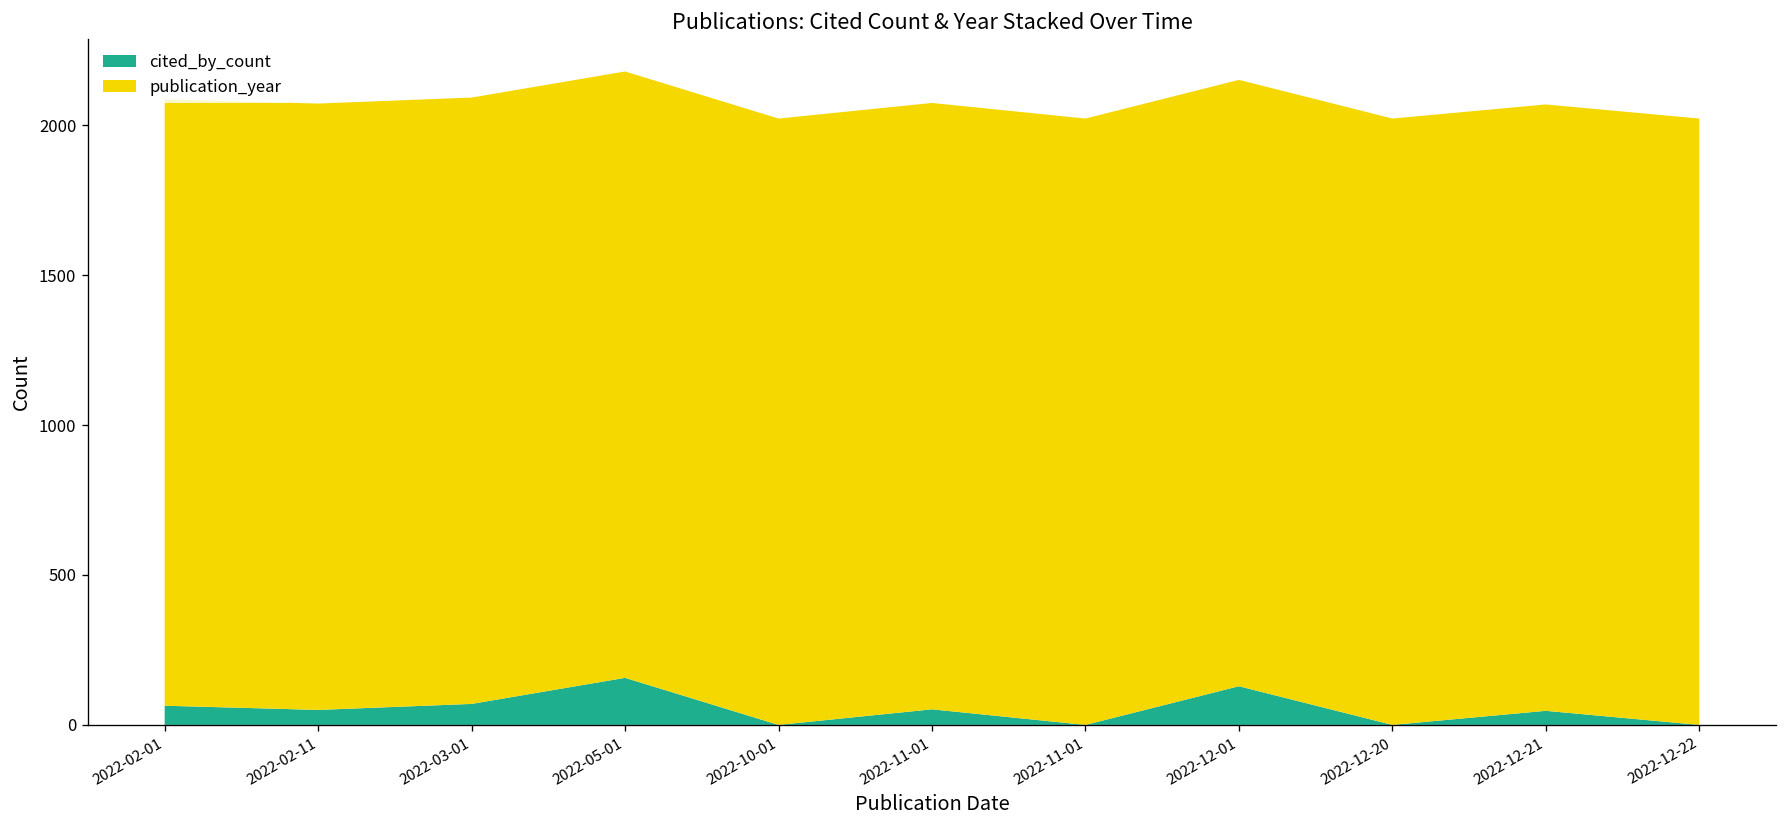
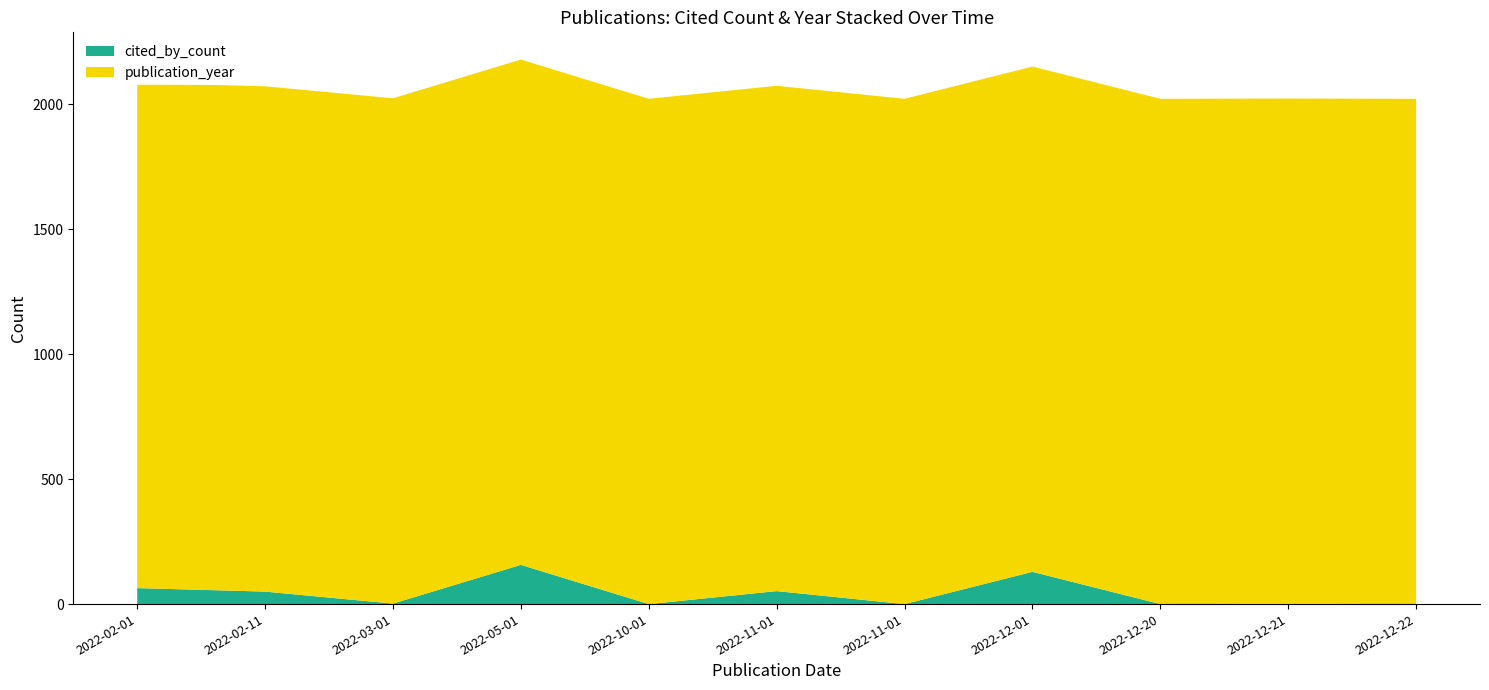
cited_by_count, 2022-03-01: 70 -> 0
cited_by_count, 2022-12-21: 50 -> 0
